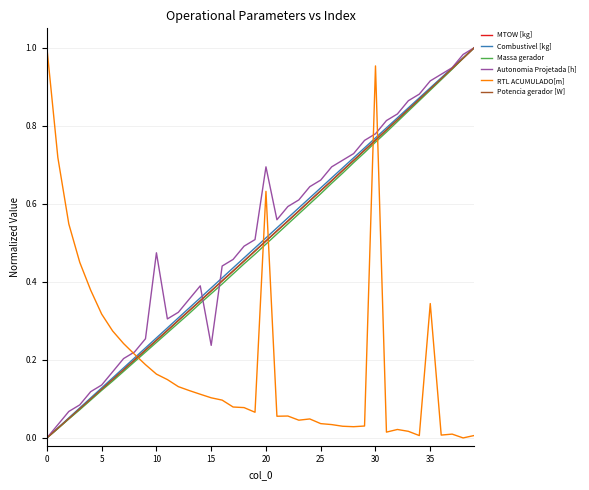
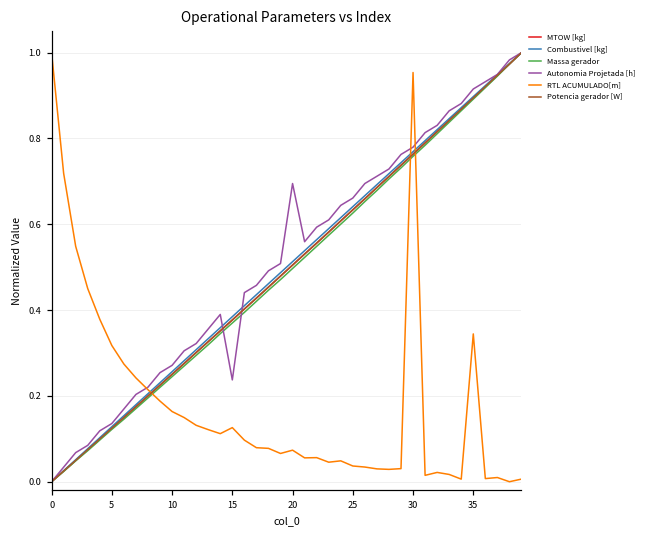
Autonomia Projetada [h], 10: 0.47 -> 0.27
RTL ACUMULADO[m], 15: 0.10 -> 0.13
RTL ACUMULADO[m], 20: 0.63 -> 0.07
